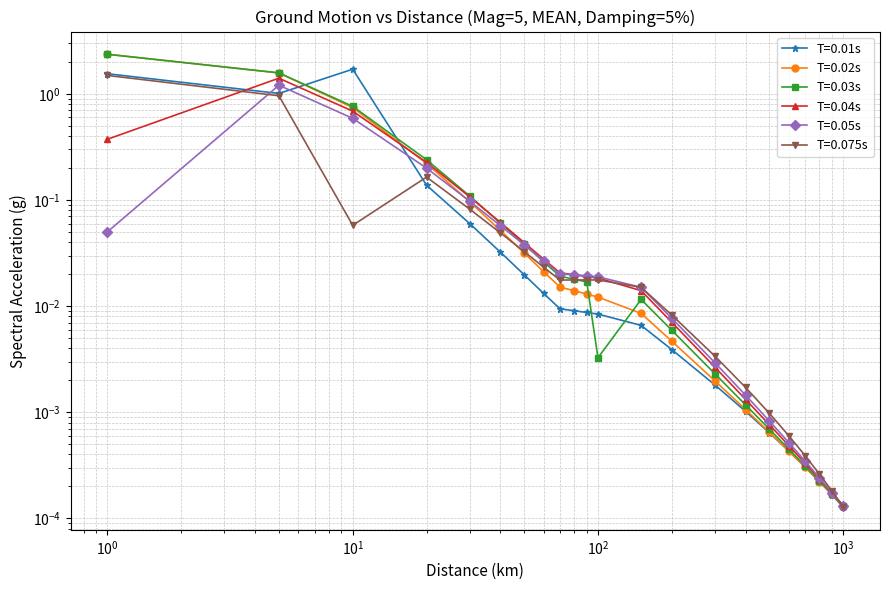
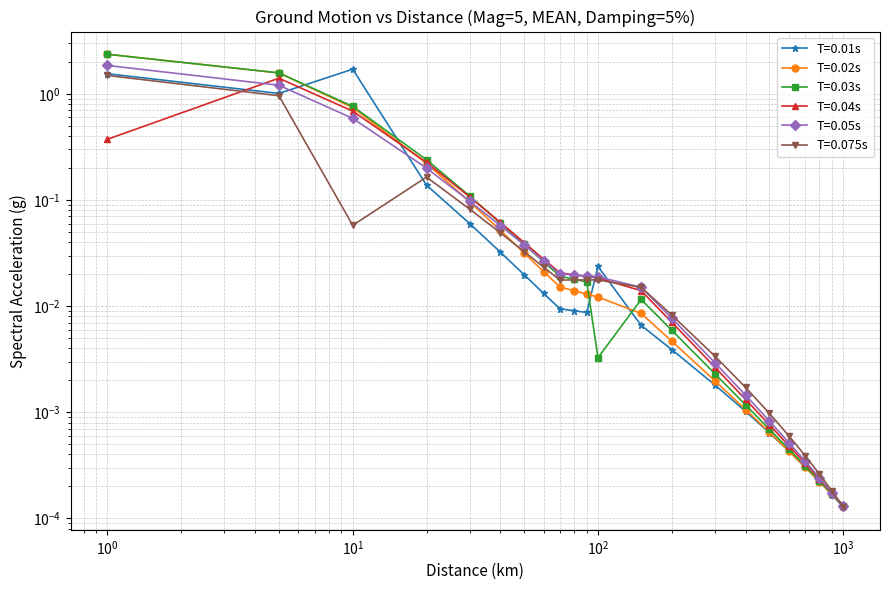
T=0.05s, 10^0: 0.05 -> 1.9
T=0.01s, 10^2: 0.008 -> 0.024
